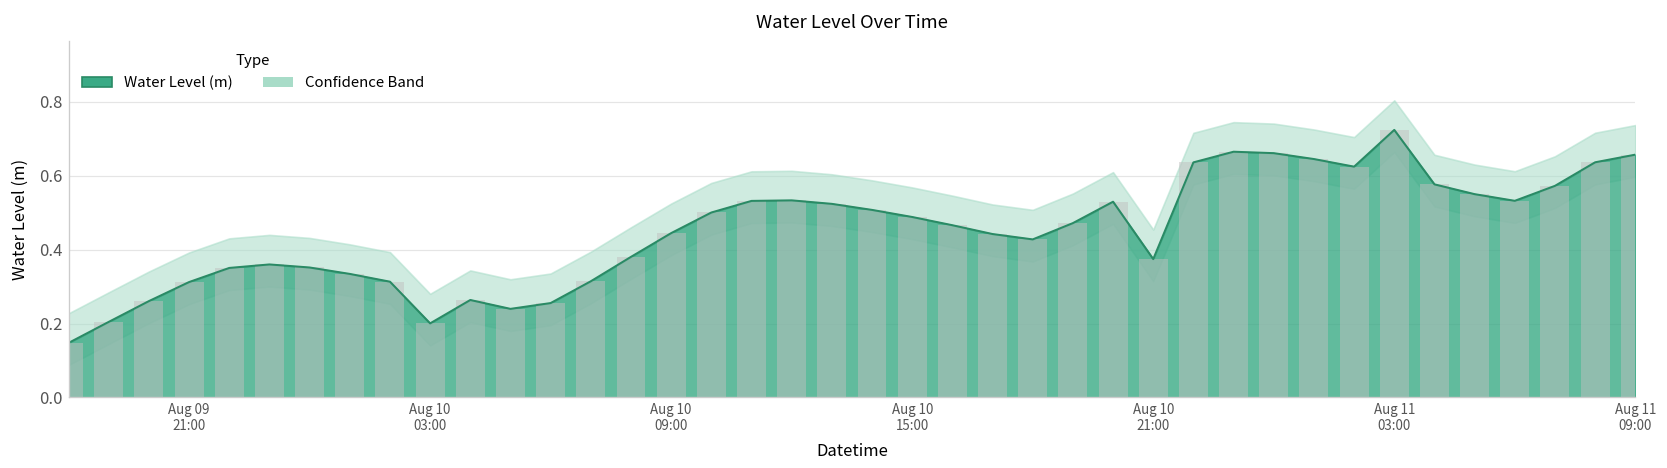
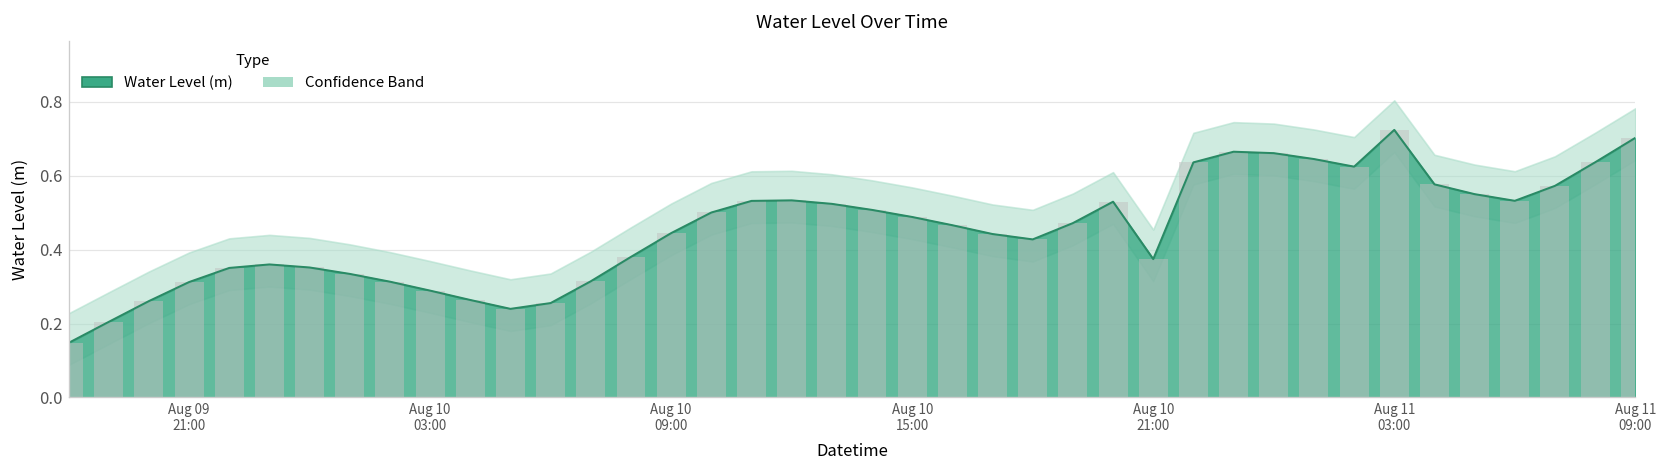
Water Level (m), Aug 10 03:00: 0.20 -> 0.29
Water Level (m), Aug 11 09:00: 0.66 -> 0.70
